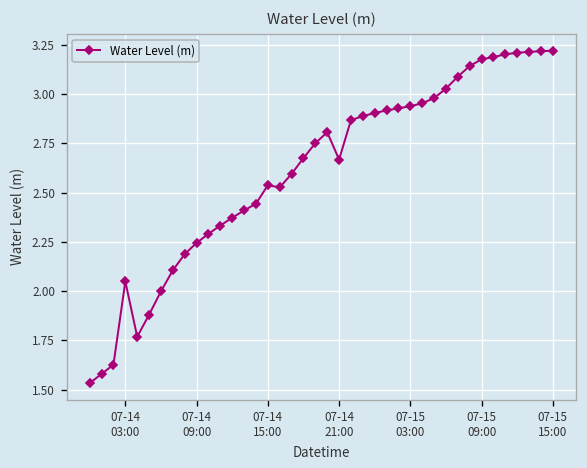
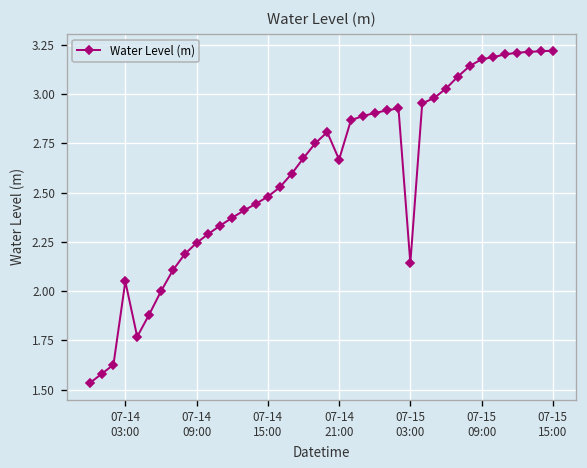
07-14 15:00: 2.54 -> 2.48
07-15 03:00: 2.94 -> 2.14
